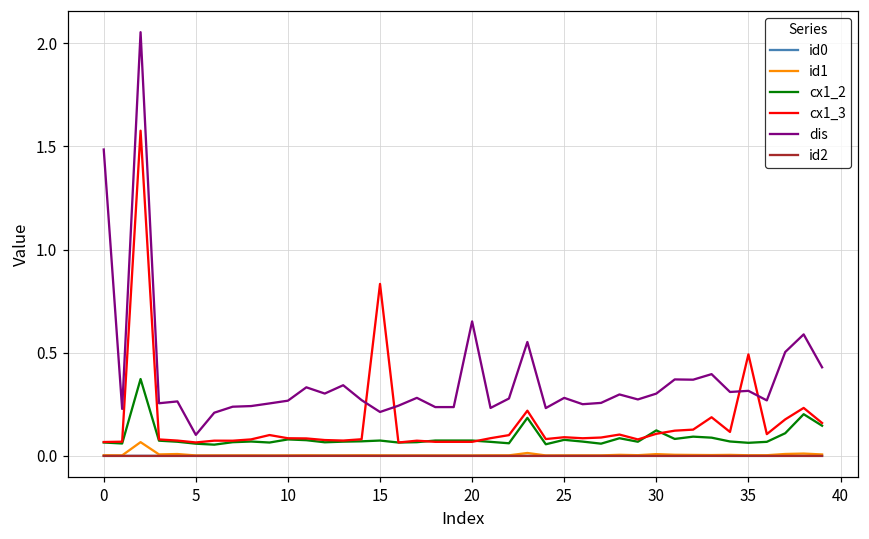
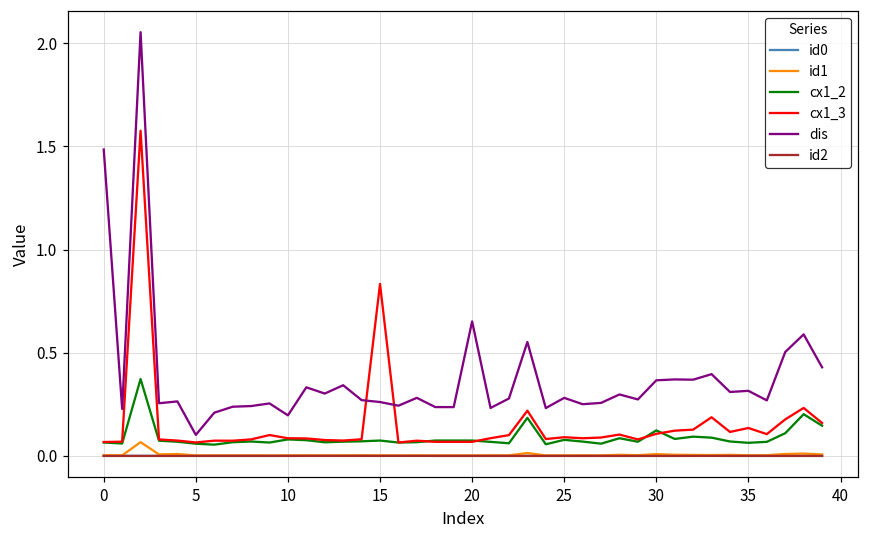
dis, 10: 0.27 -> 0.20
dis, 15: 0.21 -> 0.26
dis, 30: 0.30 -> 0.37
cx1_3, 35: 0.49 -> 0.14
